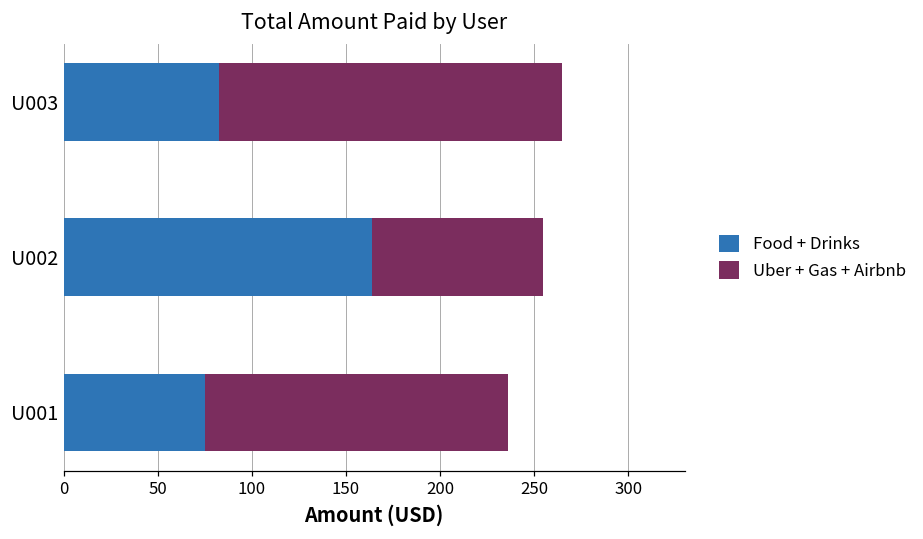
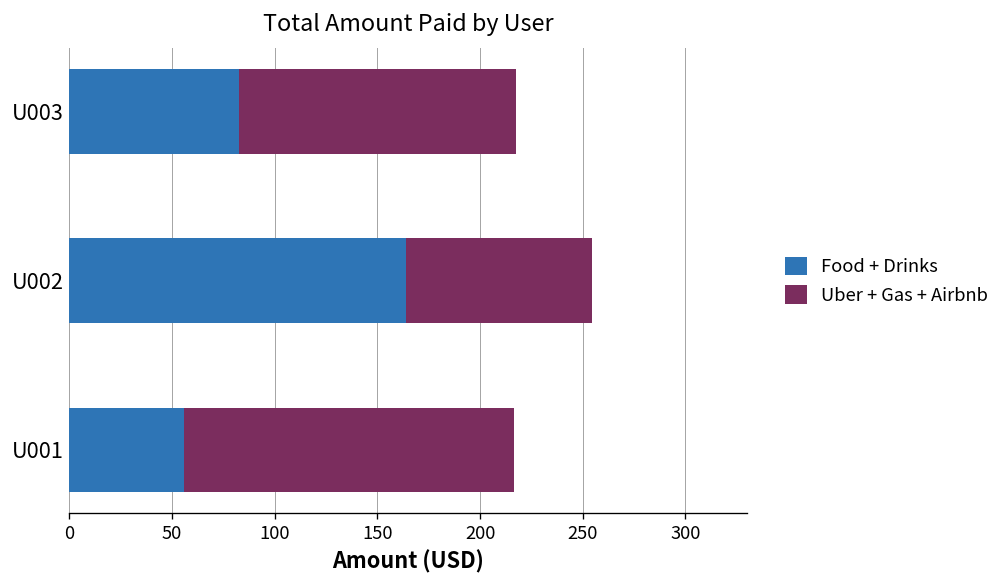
Uber + Gas + Airbnb, U003: 182 -> 135
Food + Drinks, U001: 75 -> 56
